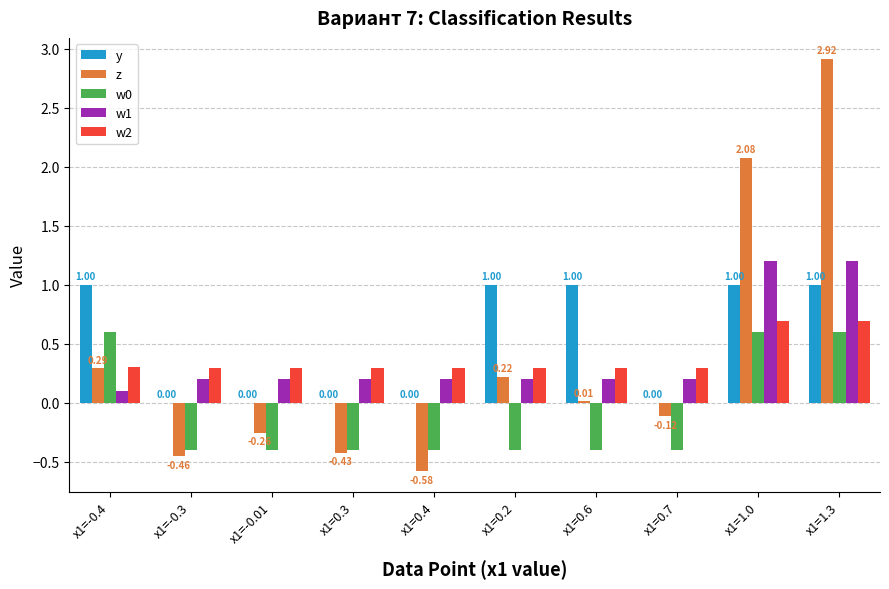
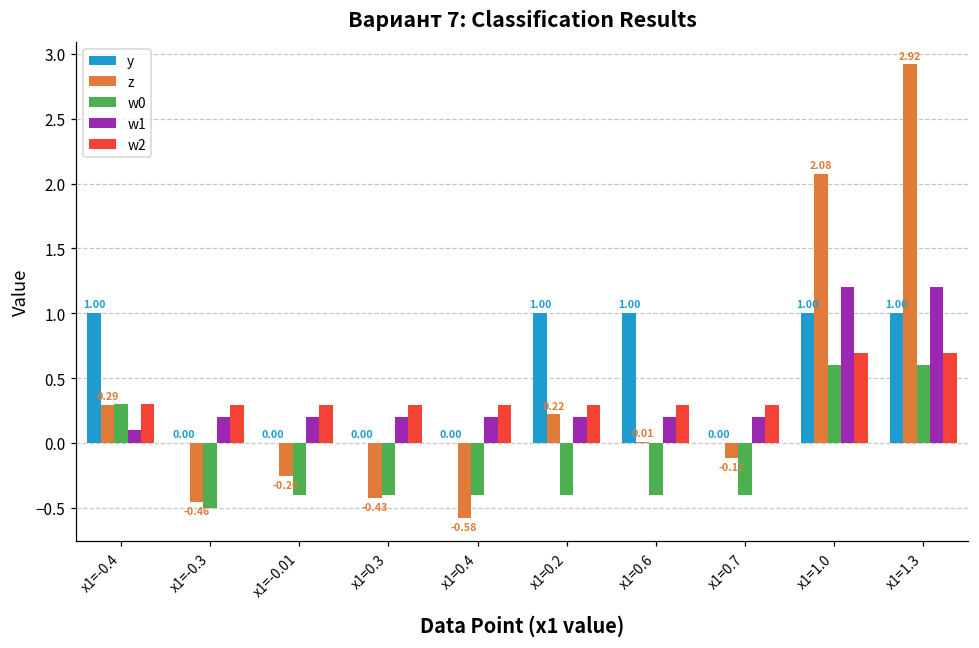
w0, x1=-0.4: 0.6 -> 0.3
w0, x1=-0.3: -0.4 -> -0.5
